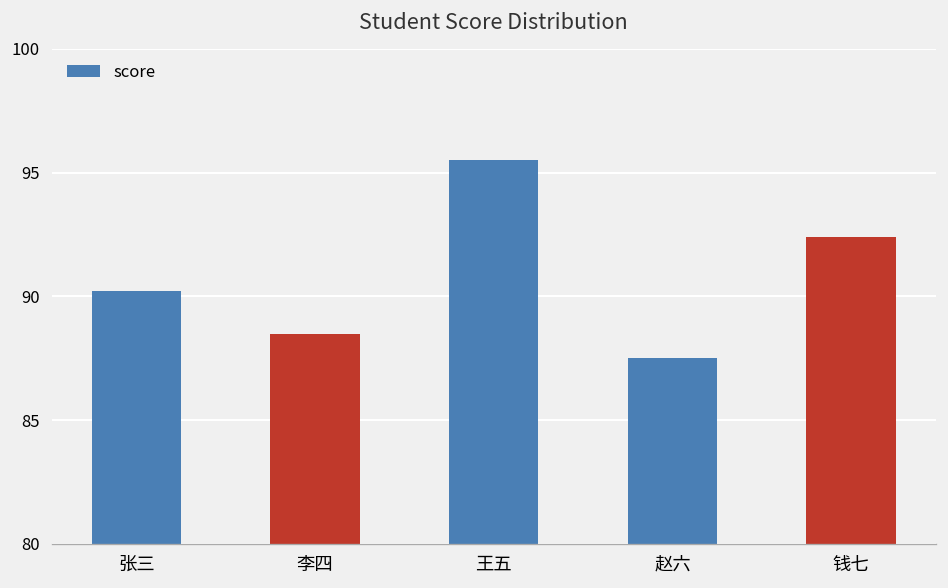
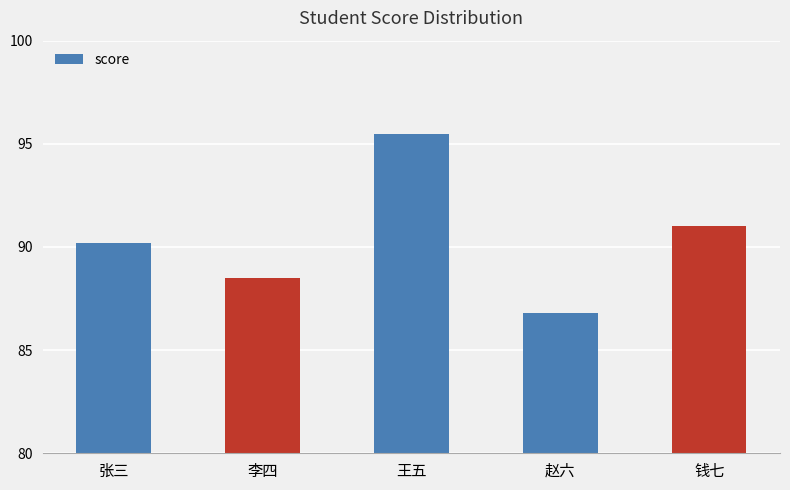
赵六: 87.5 -> 86.8
钱七: 92.4 -> 91.0
